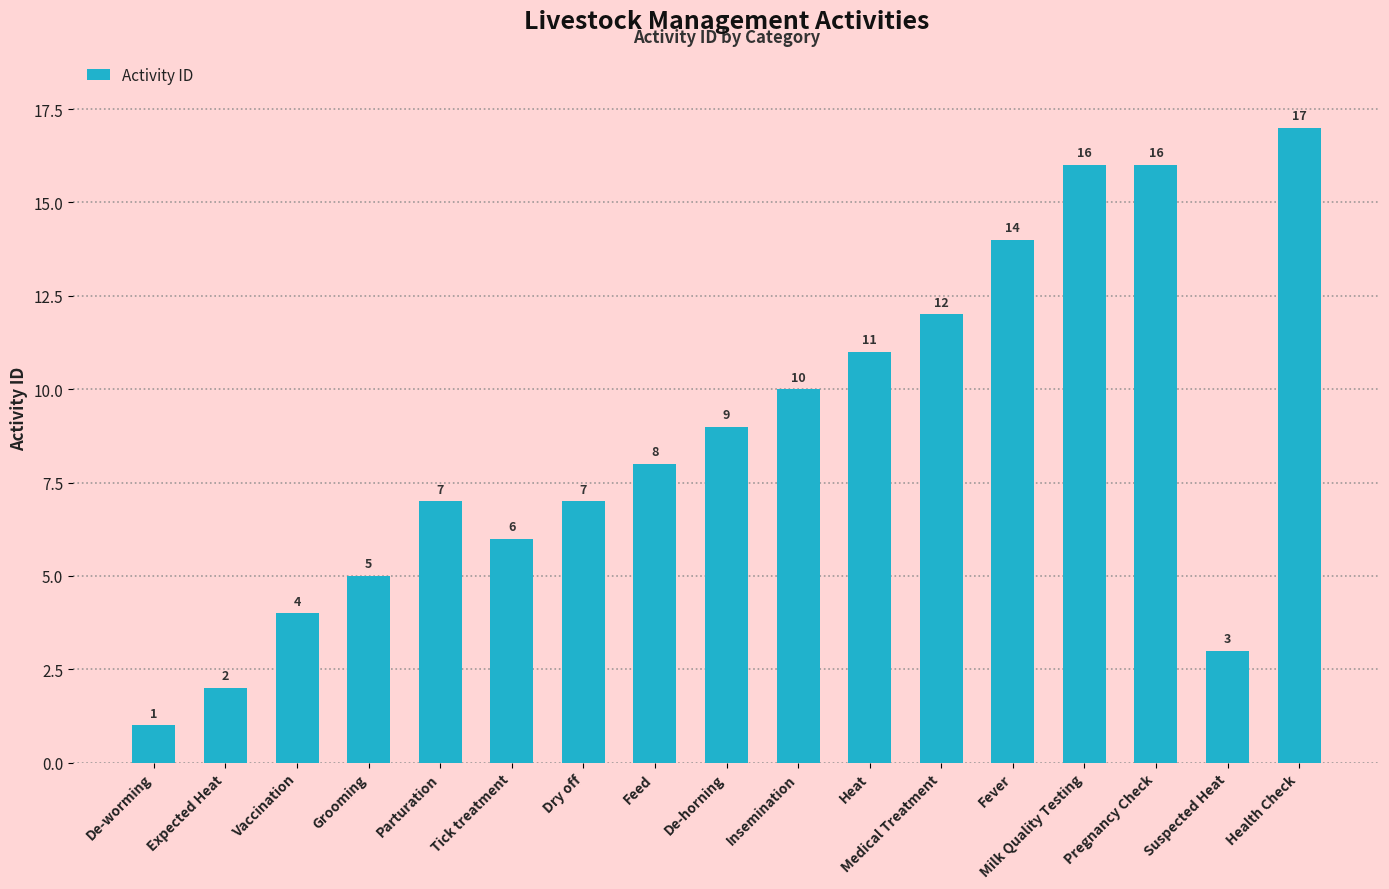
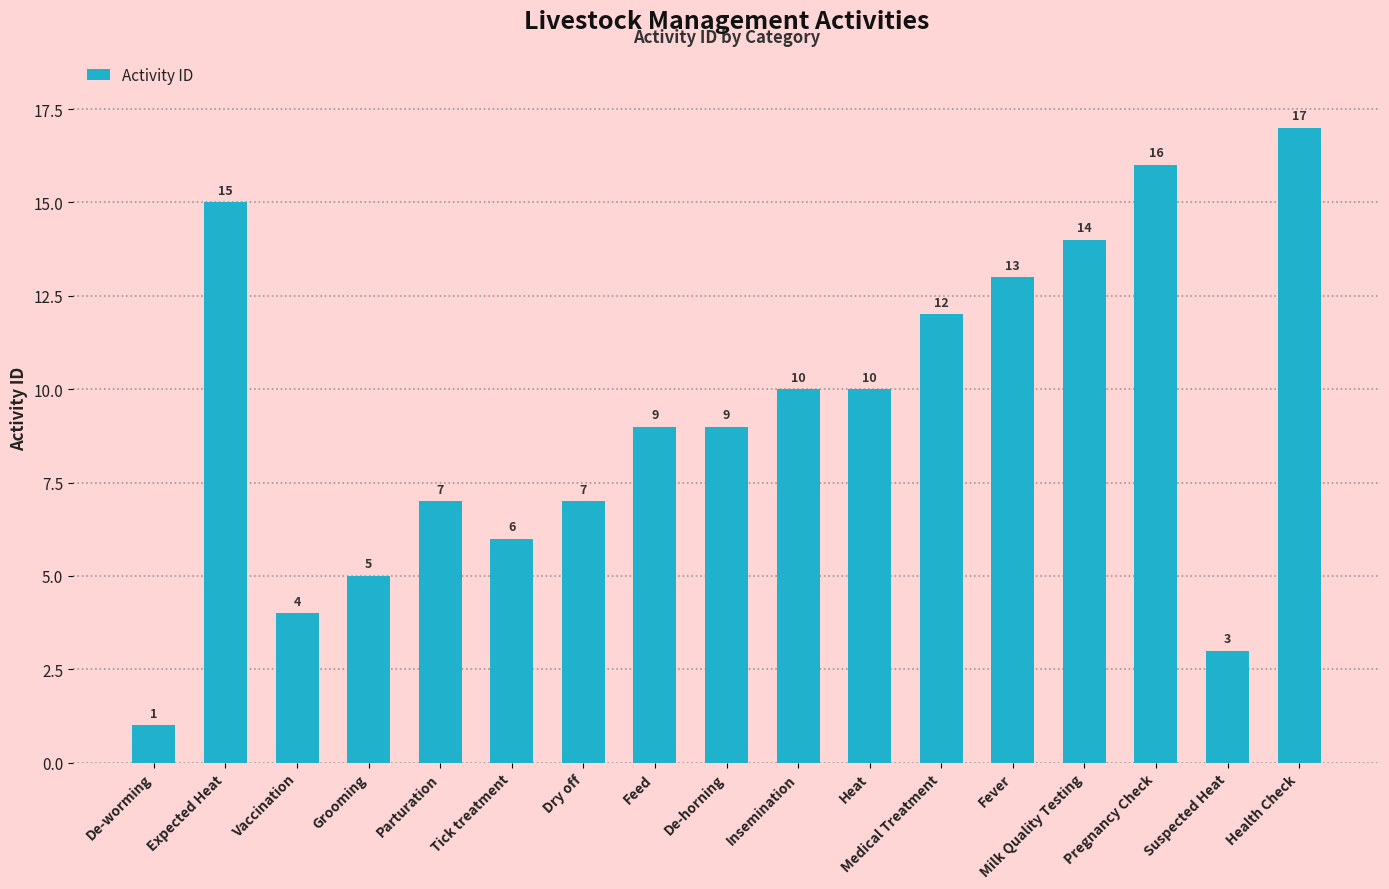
Expected Heat: 2 -> 15
Feed: 8 -> 9
Heat: 11 -> 10
Fever: 14 -> 13
Milk Quality Testing: 16 -> 14
